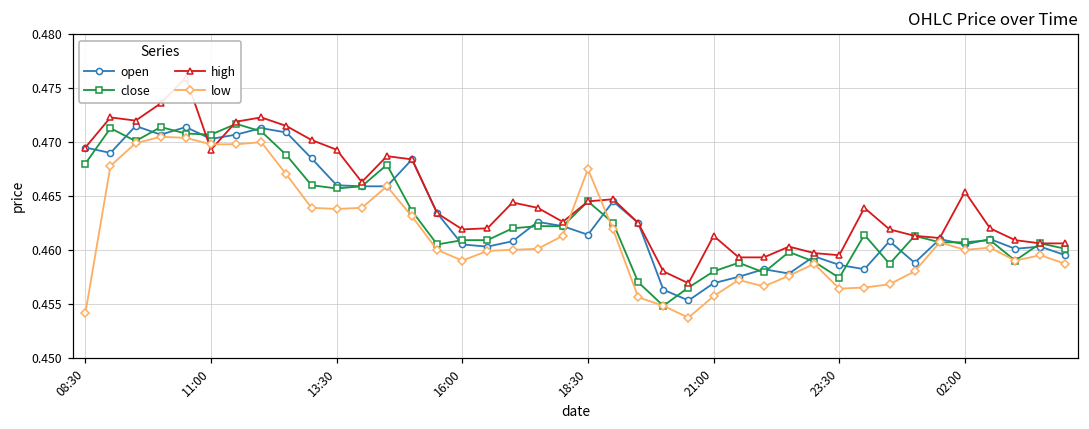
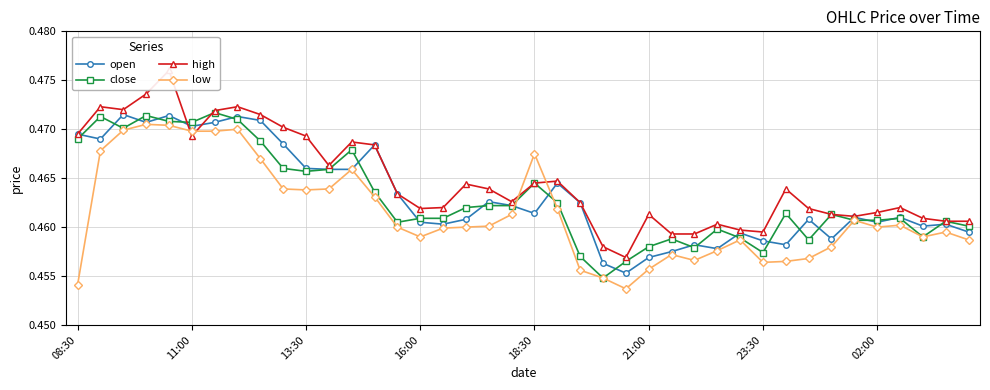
close, 08:30: 0.468 -> 0.469
high, 02:00: 0.465 -> 0.462
